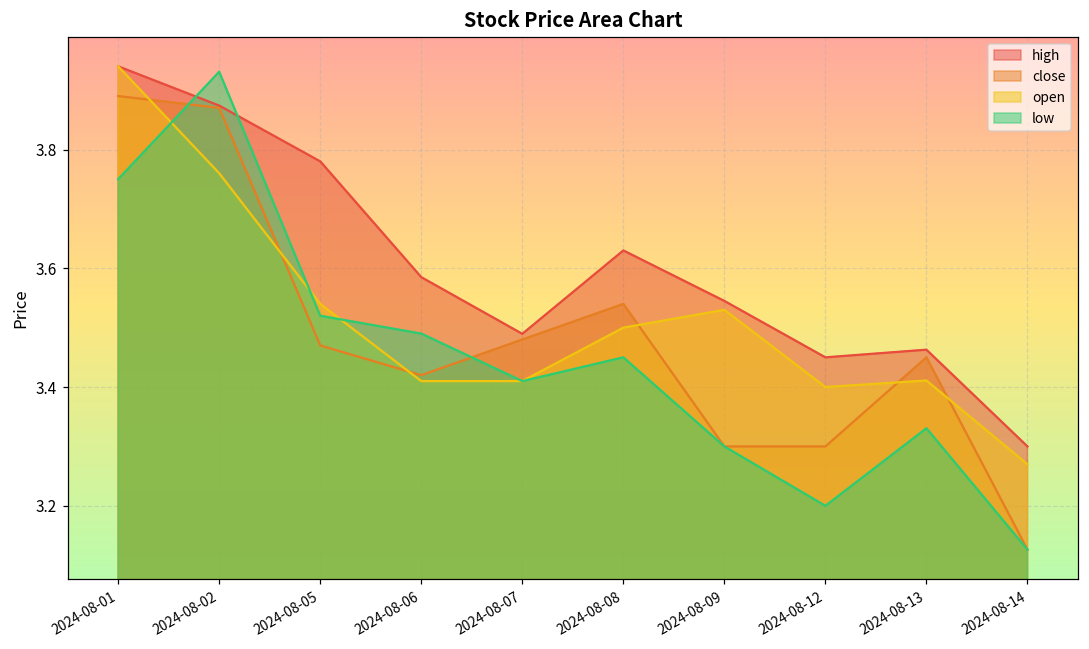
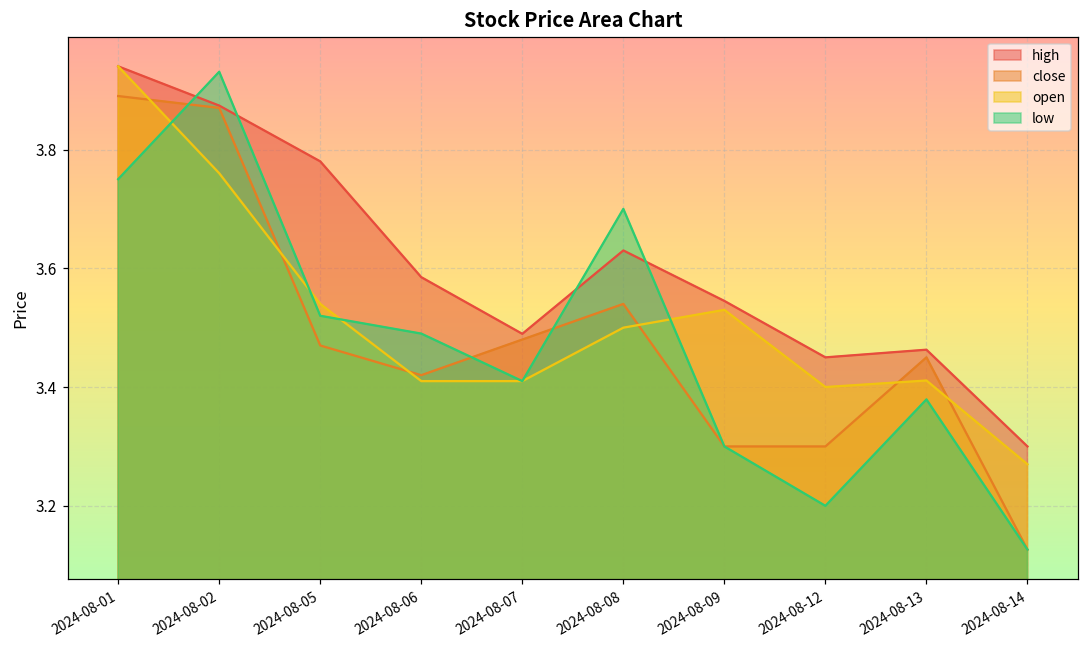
low, 2024-08-08: 3.45 -> 3.70
low, 2024-08-13: 3.33 -> 3.38
